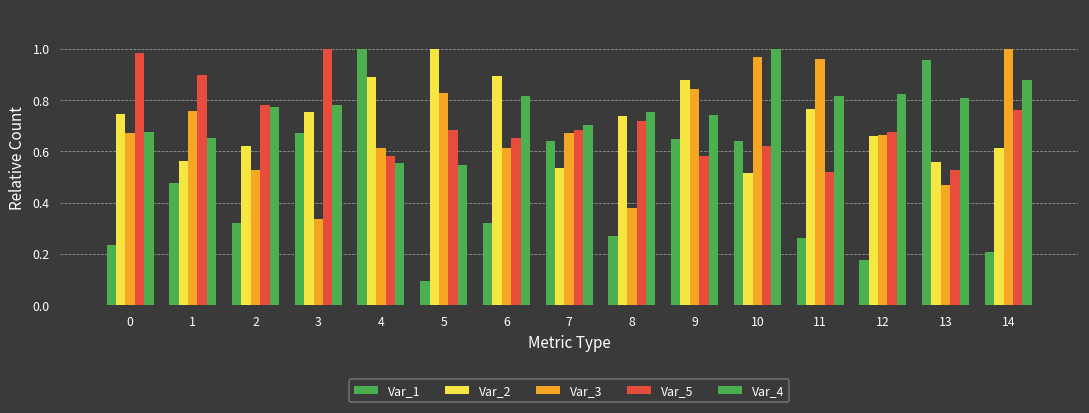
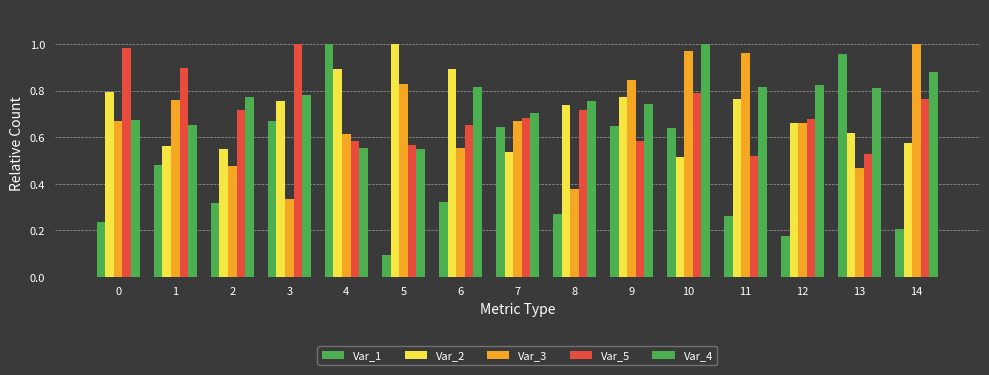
Var_2, 0: 0.75 -> 0.79
Var_2, 2: 0.62 -> 0.55
Var_3, 2: 0.53 -> 0.47
Var_5, 2: 0.78 -> 0.72
Var_5, 5: 0.68 -> 0.57
Var_3, 6: 0.61 -> 0.55
Var_2, 9: 0.88 -> 0.77
Var_5, 10: 0.62 -> 0.79
Var_2, 13: 0.56 -> 0.62
Var_2, 14: 0.61 -> 0.58
